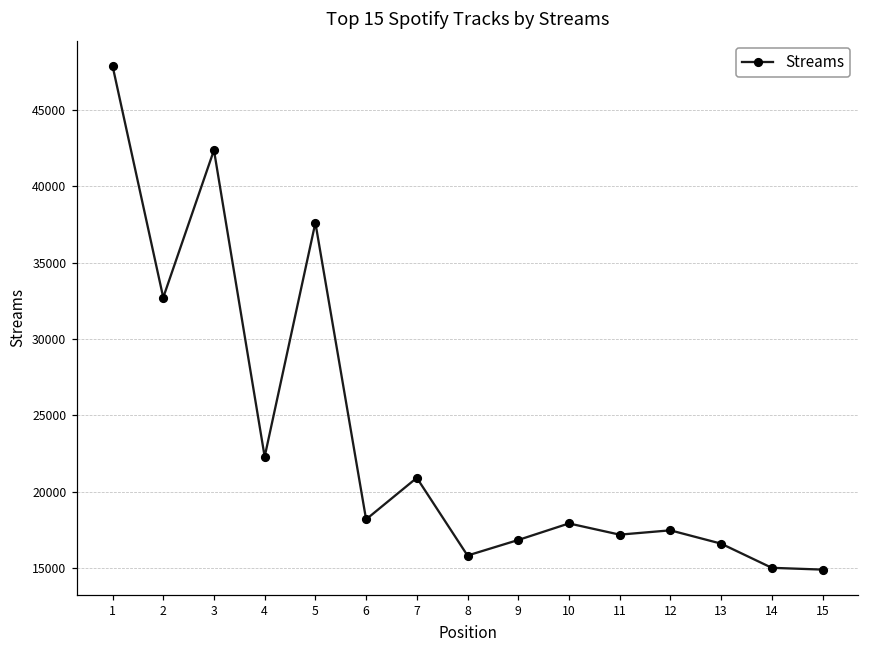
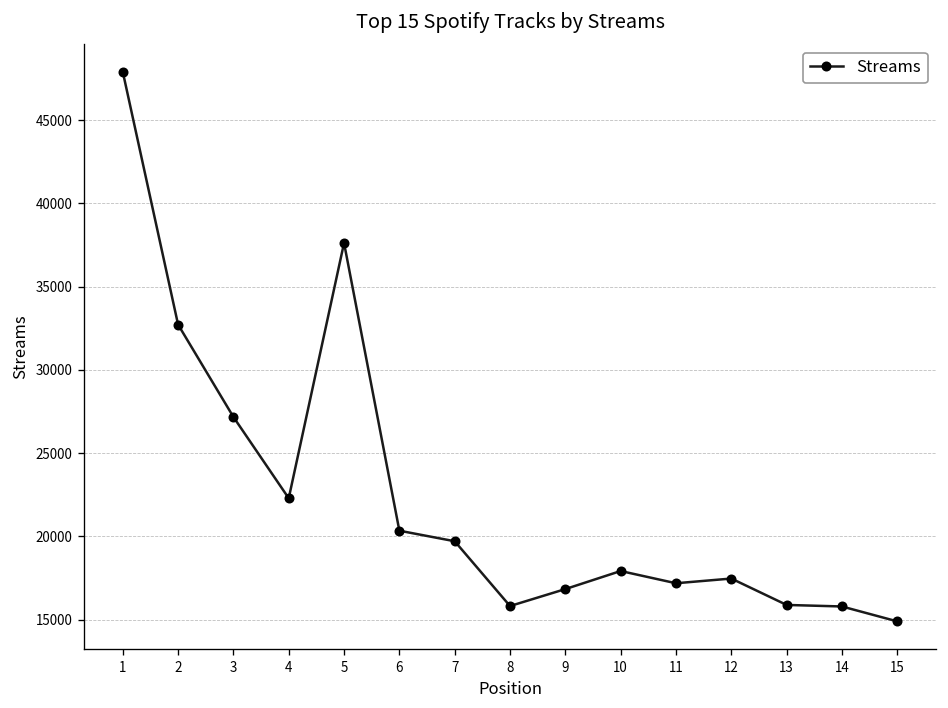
3: 42400 -> 27200
6: 18200 -> 20300
7: 20900 -> 19700
13: 16600 -> 15900
14: 15000 -> 15800
